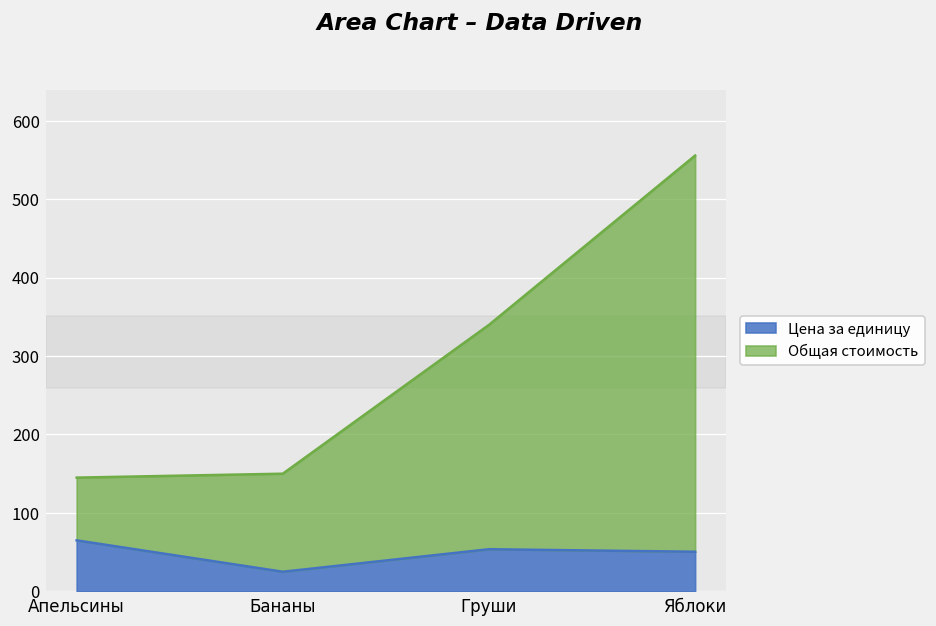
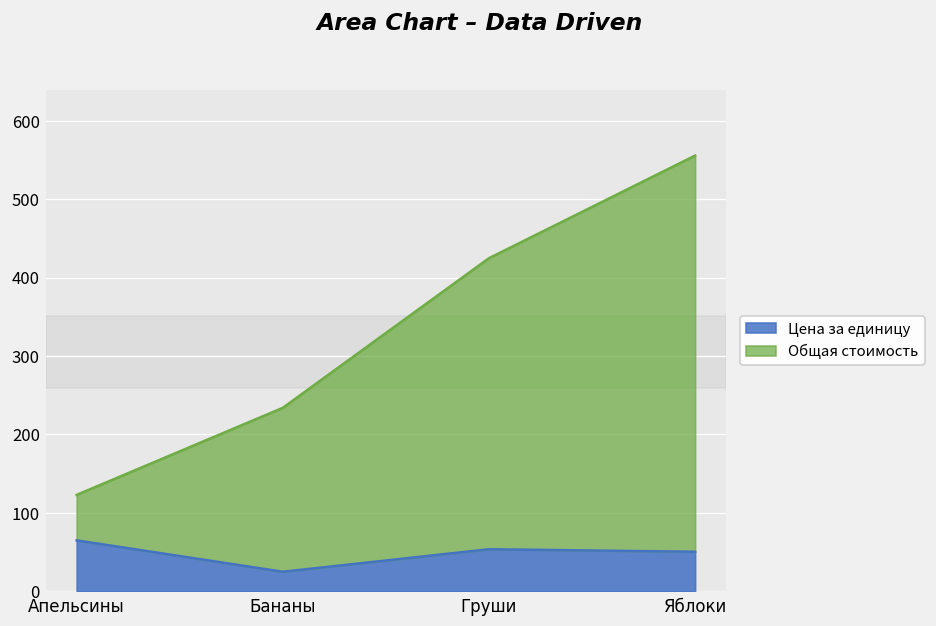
Общая стоимость, Апельсины: 80 -> 60
Общая стоимость, Бананы: 130 -> 210
Общая стоимость, Груши: 290 -> 370
